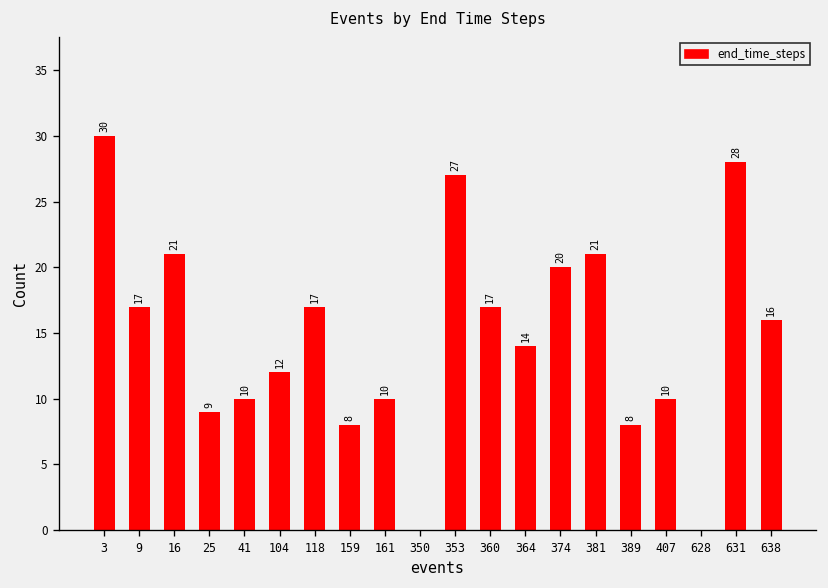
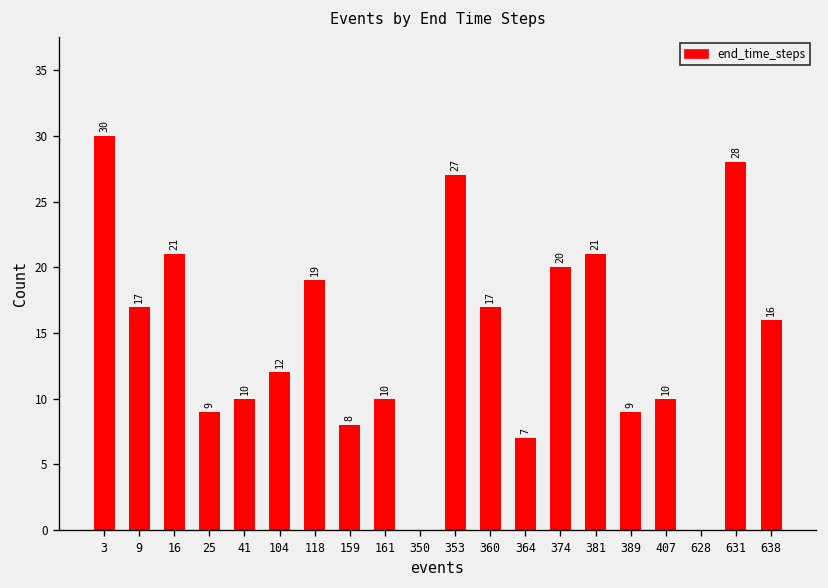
118: 17 -> 19
364: 14 -> 7
389: 8 -> 9
